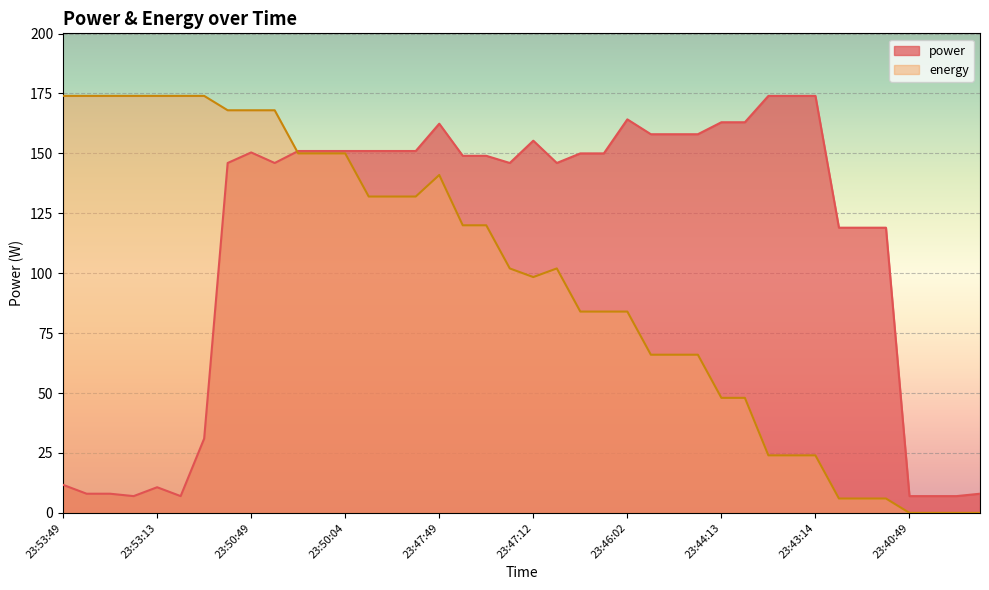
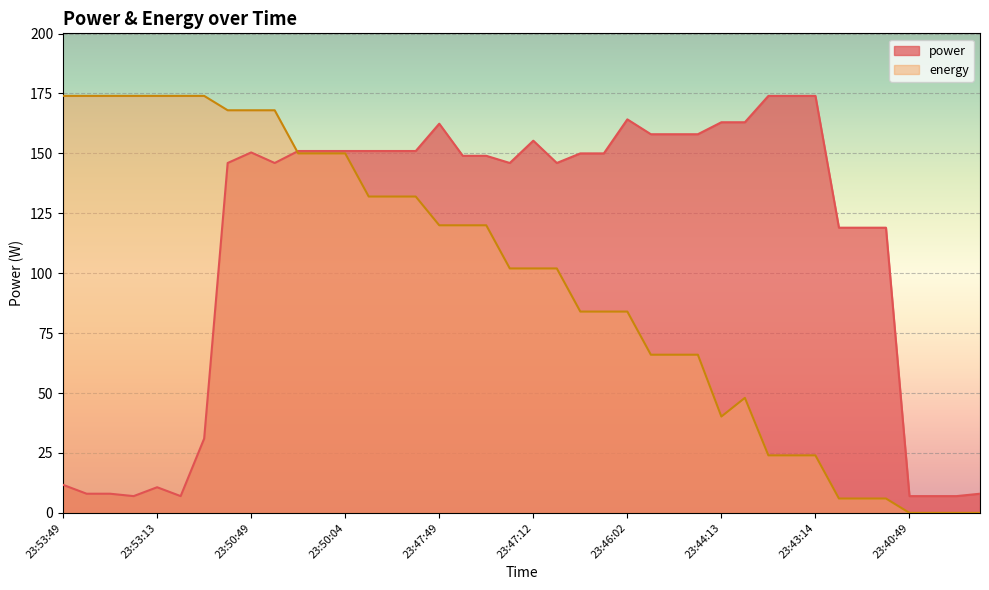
energy, 23:47:49: 141 -> 120
energy, 23:47:12: 98 -> 102
energy, 23:44:13: 48 -> 40
